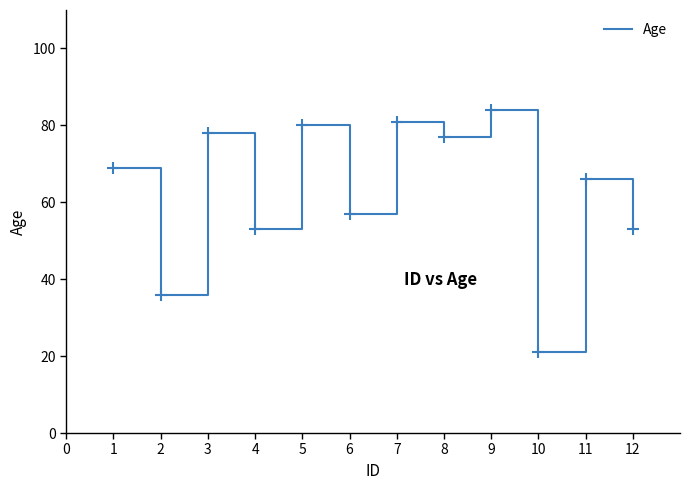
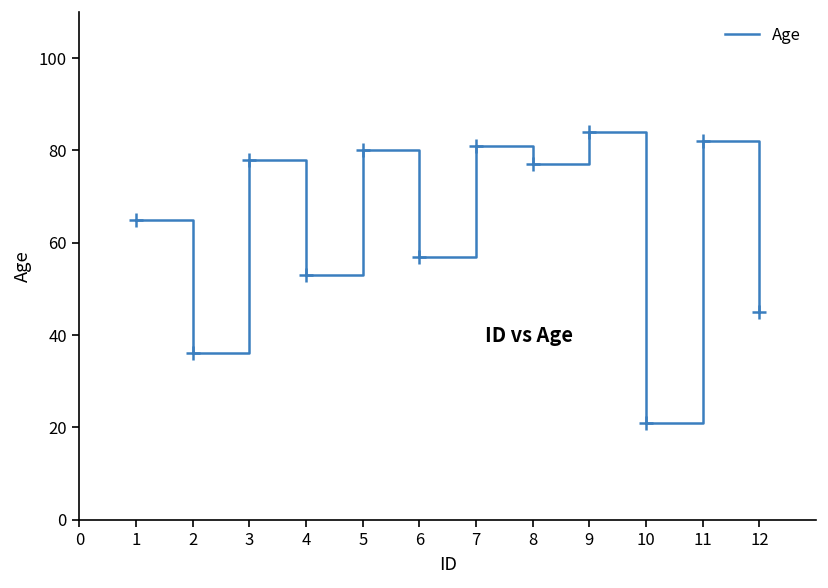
1: 69 -> 65
11: 66 -> 82
12: 53 -> 45
